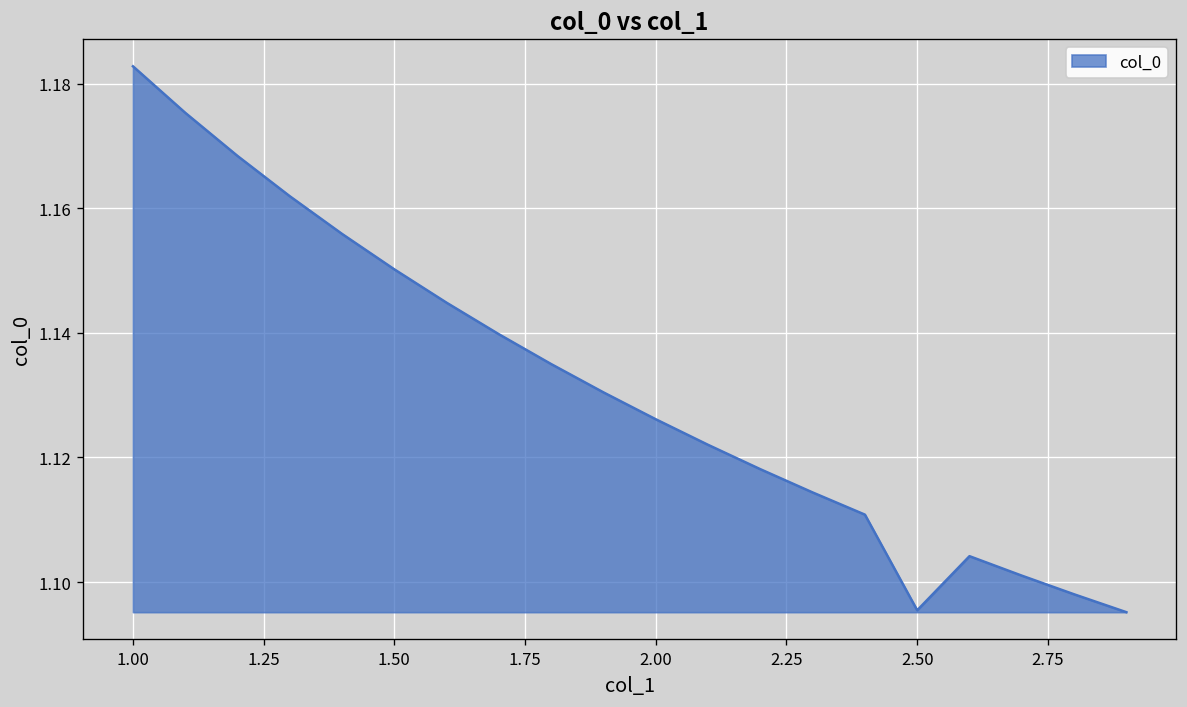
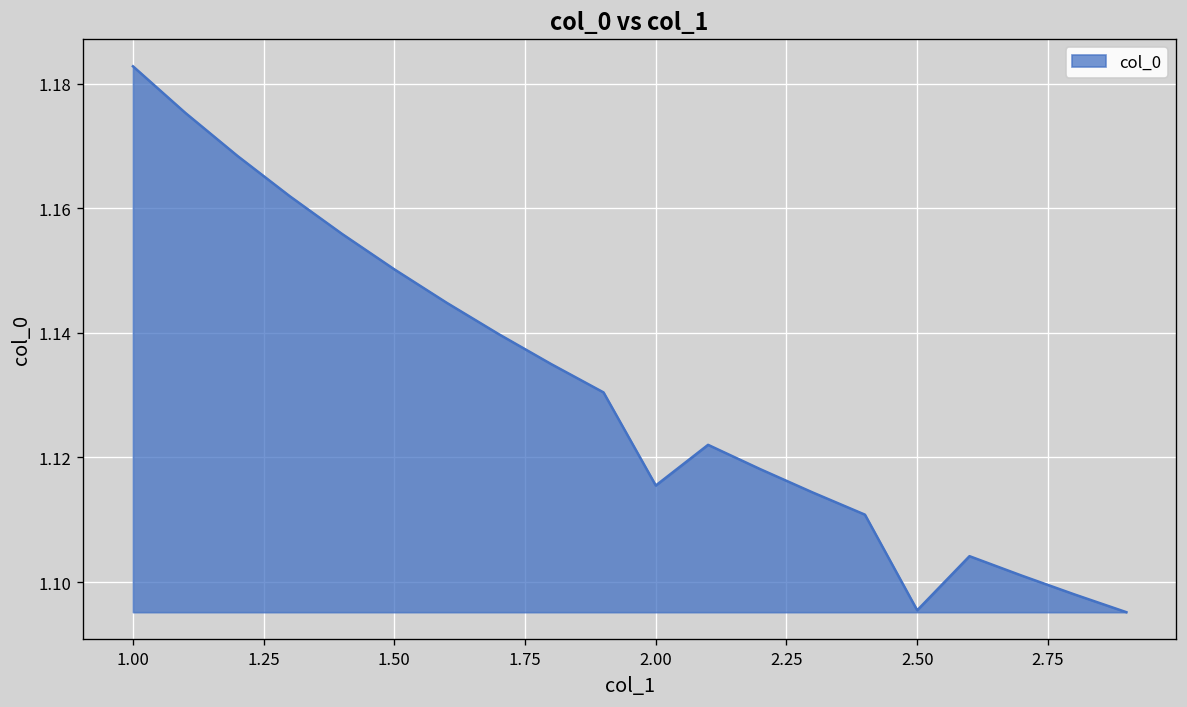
2.00: 1.126 -> 1.116
